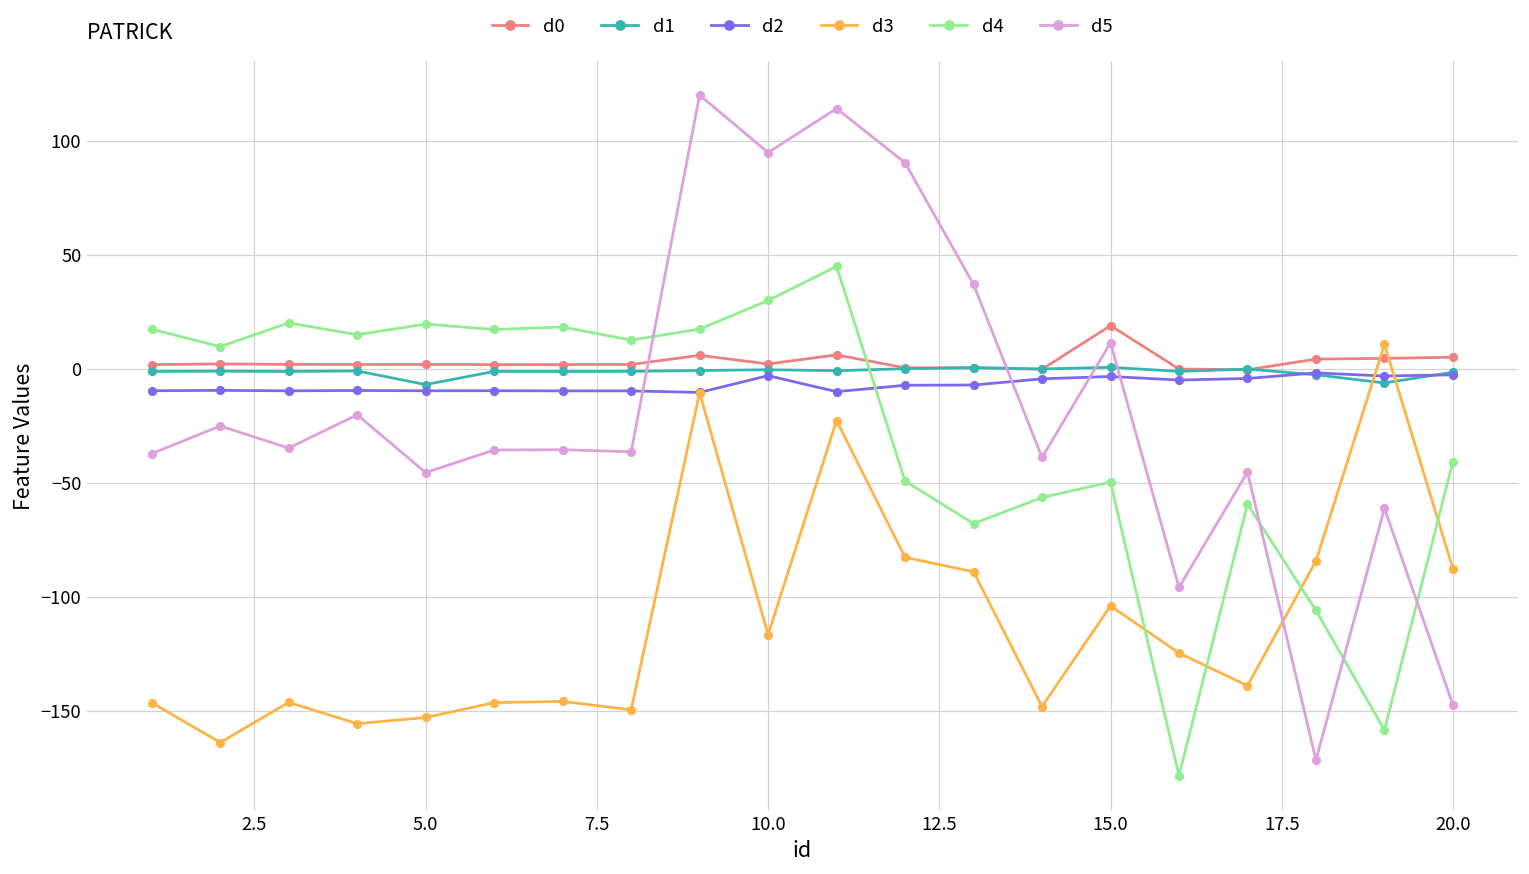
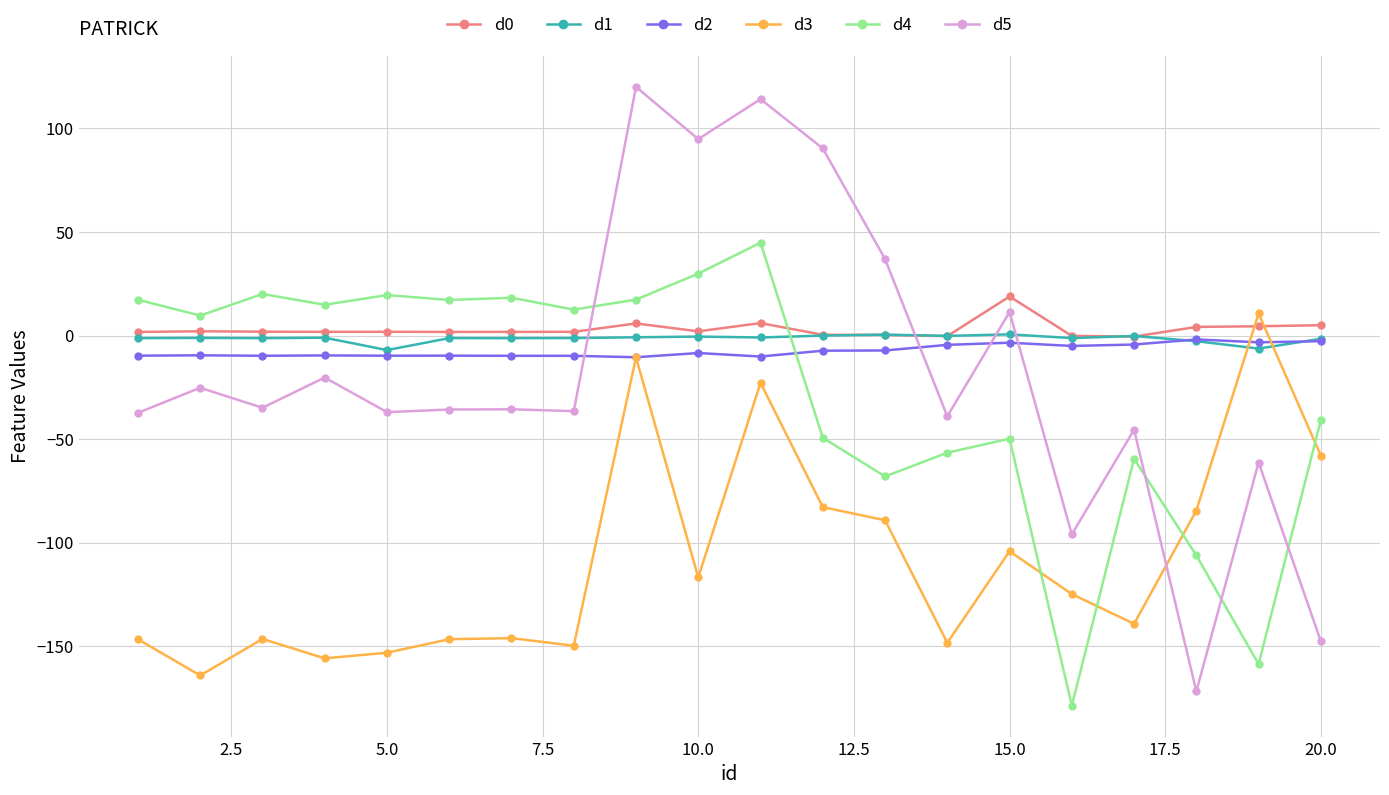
d5, 5.0: -46 -> -37
d2, 10.0: -3 -> -8
d3, 20.0: -88 -> -58
